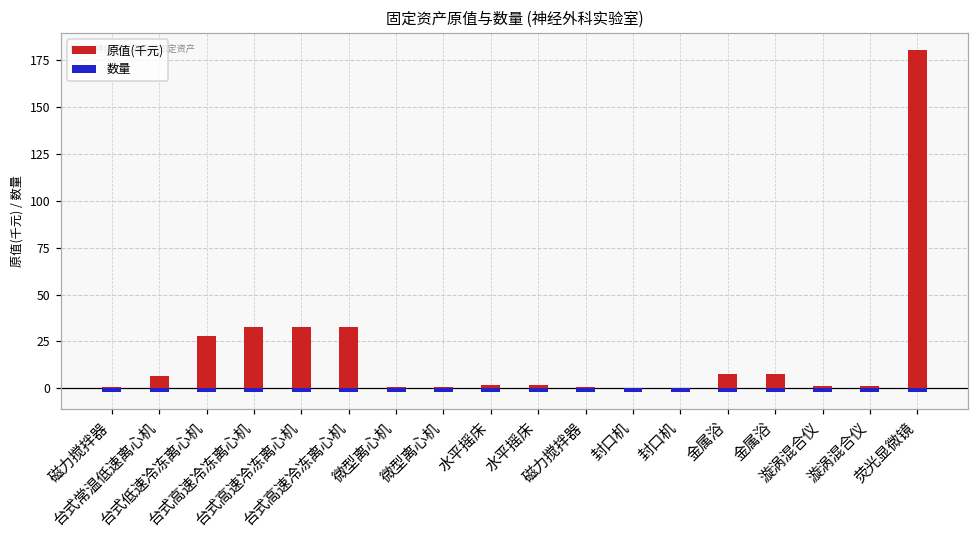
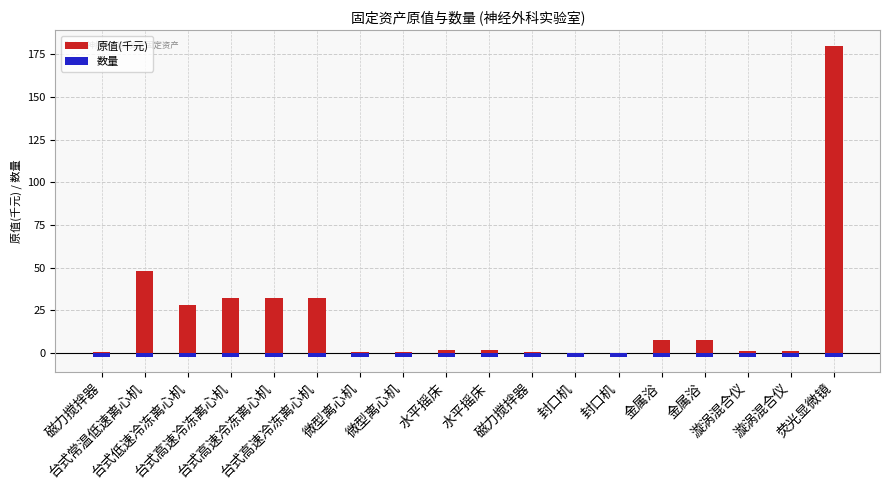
原值(千元), 台式常温低速离心机: 7 -> 48
